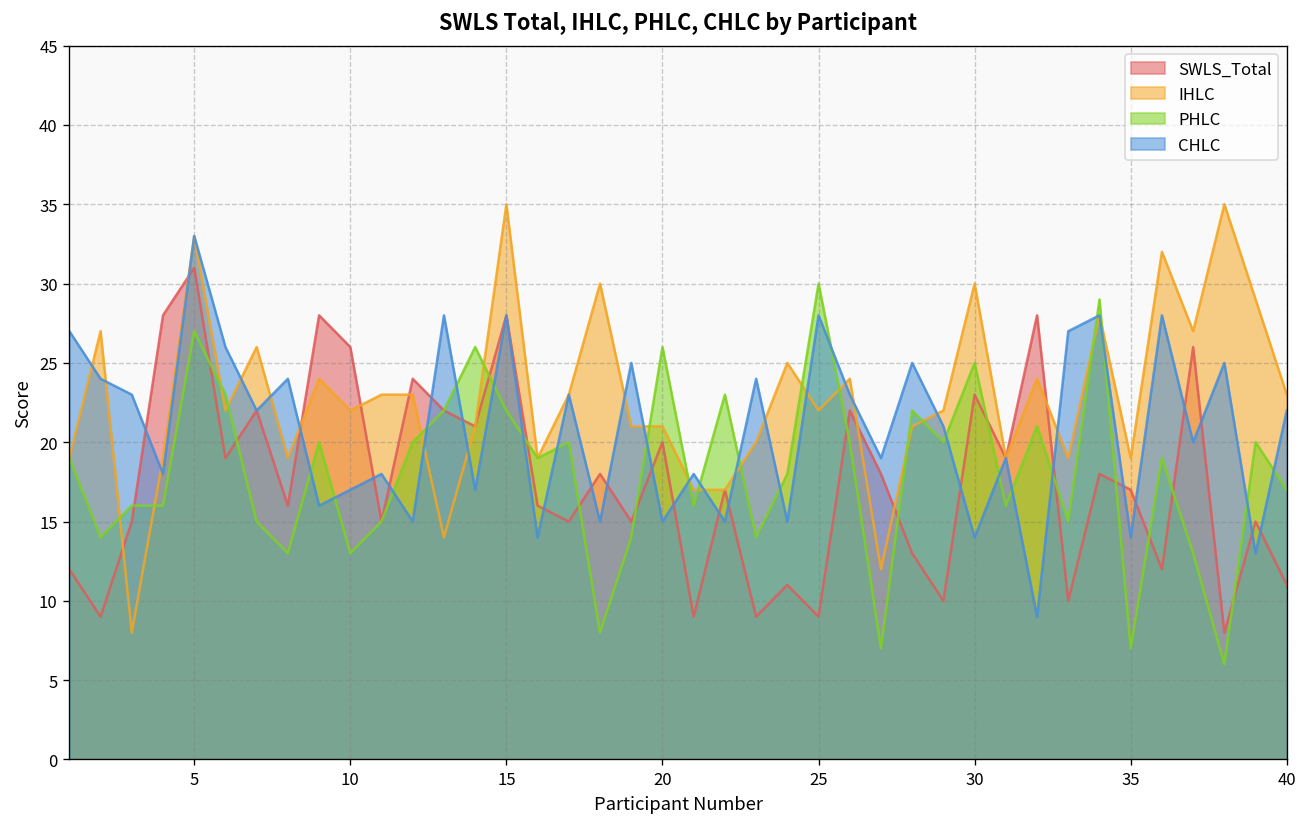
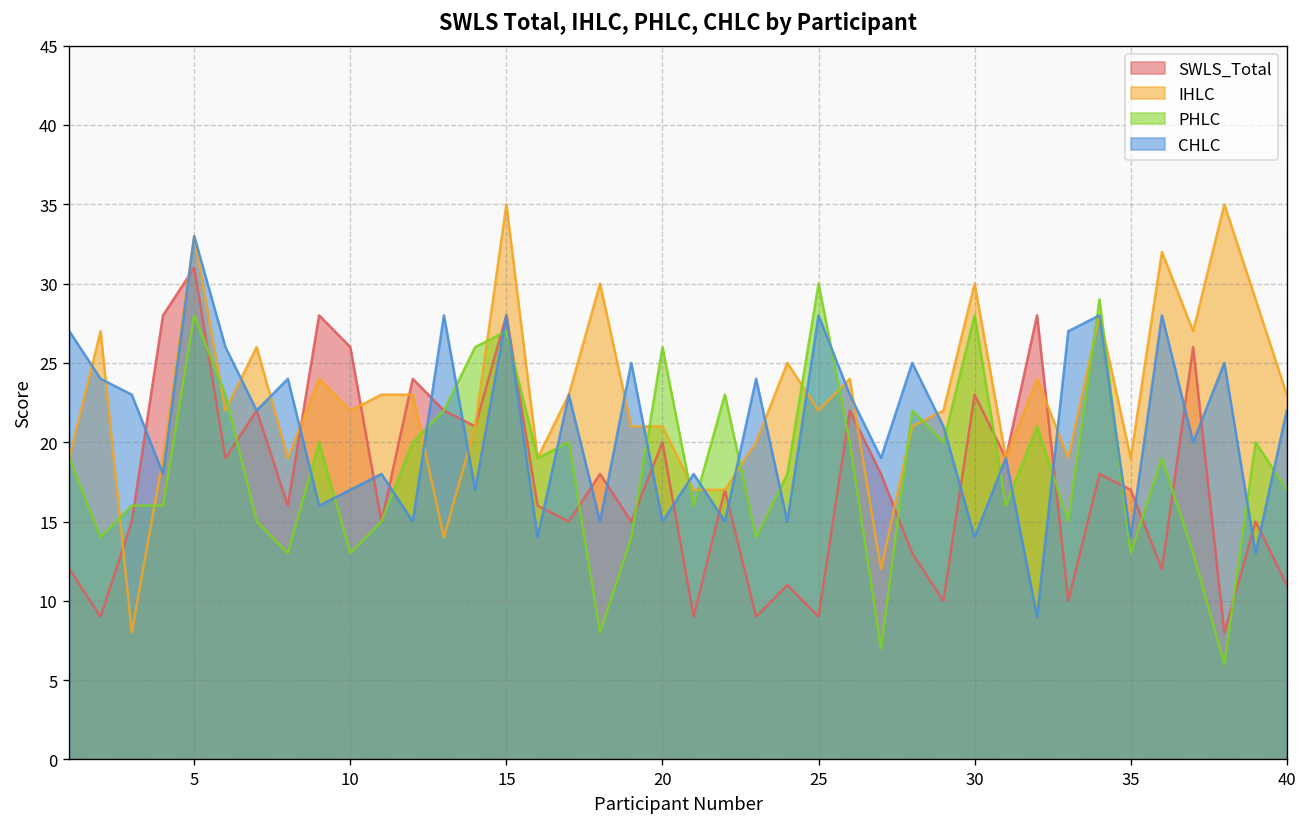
PHLC, 5: 27 -> 28
PHLC, 15: 22 -> 27
PHLC, 30: 25 -> 28
PHLC, 35: 7 -> 13
